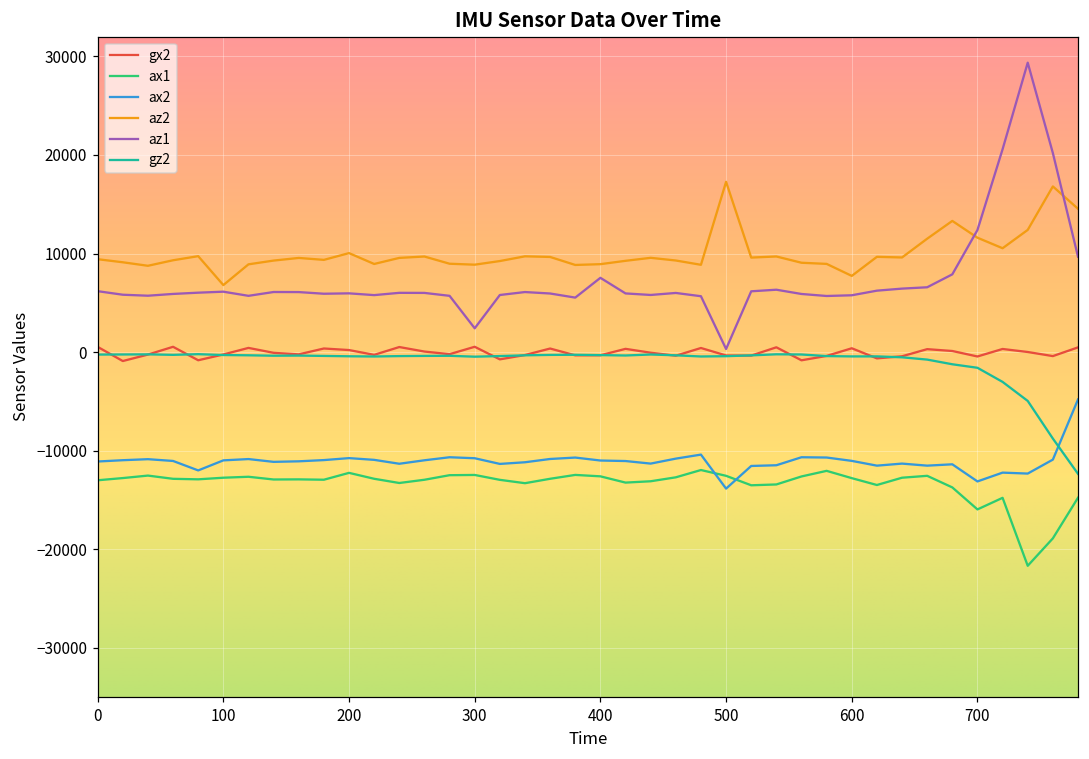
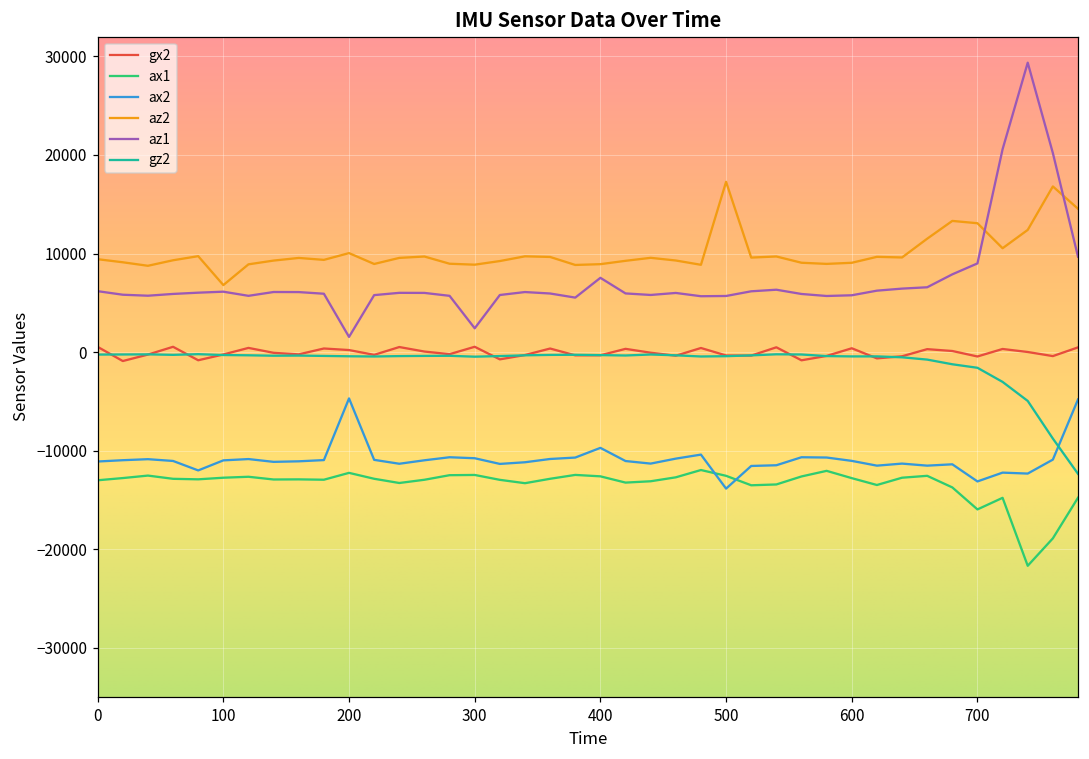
ax2, 200: -11000 -> -5000
az1, 200: 6000 -> 2000
ax2, 400: -11000 -> -10000
az1, 500: 0 -> 6000
az2, 600: 8000 -> 9000
az2, 700: 12000 -> 13000
az1, 700: 12000 -> 9000
